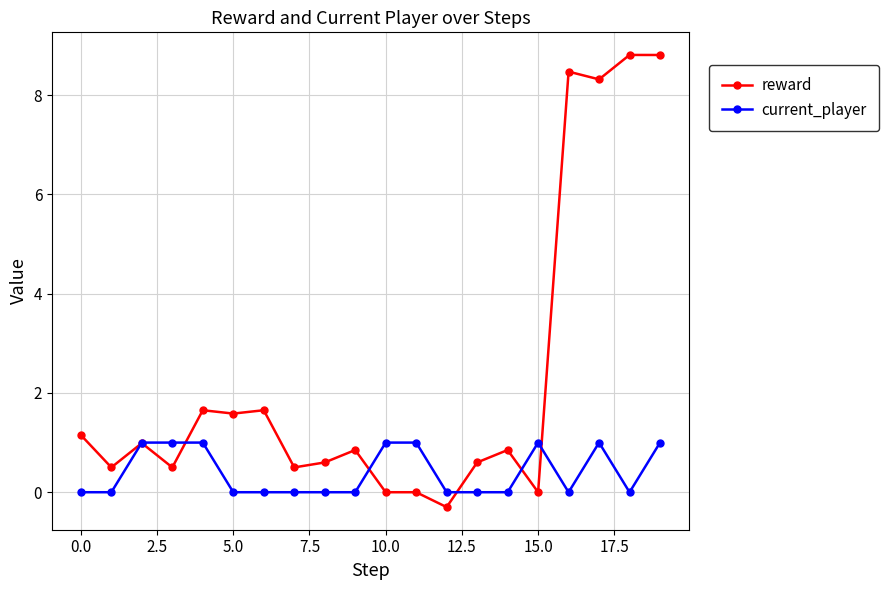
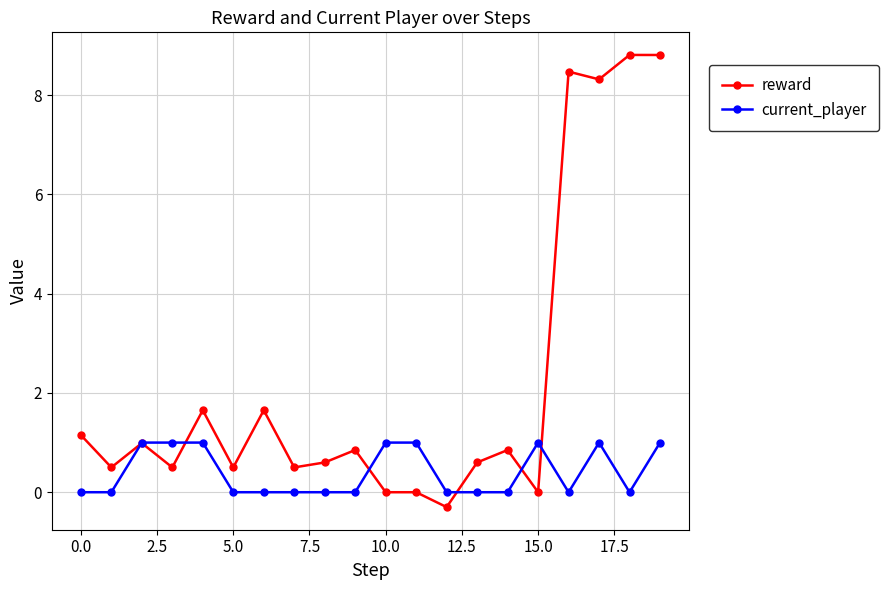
reward, 5.0: 1.6 -> 0.5
